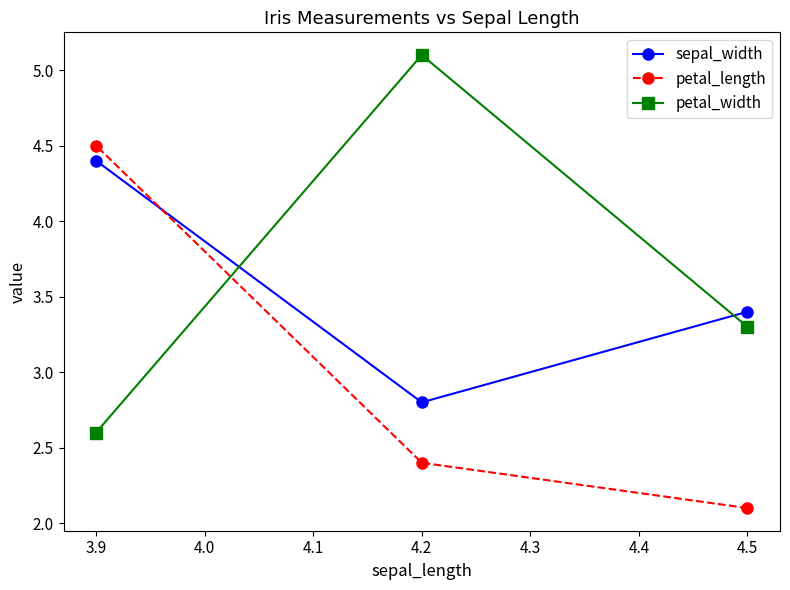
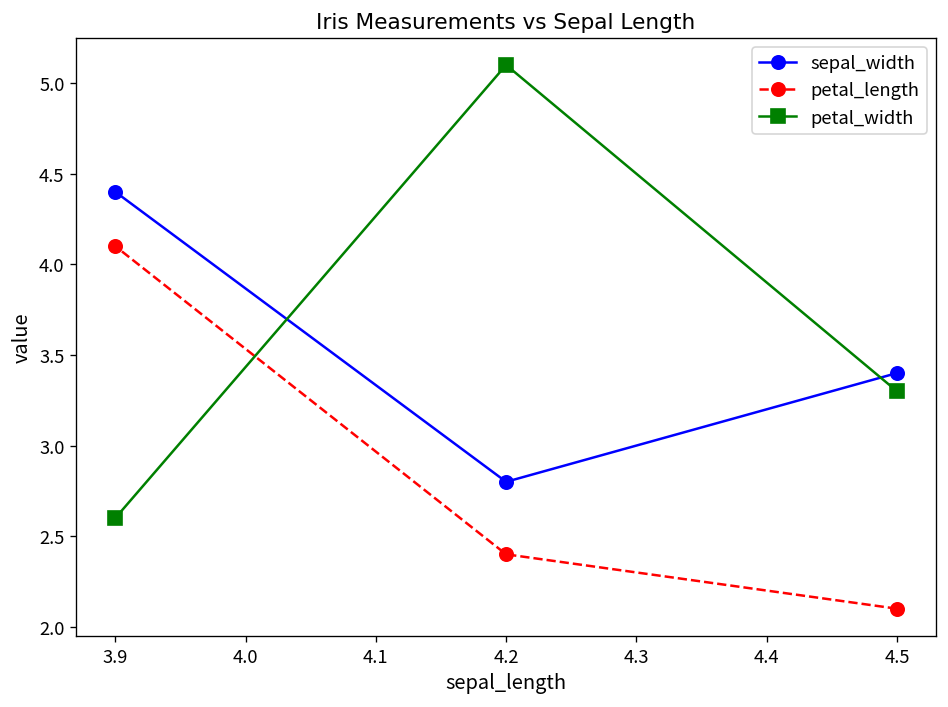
petal_length, 3.9: 4.5 -> 4.1
